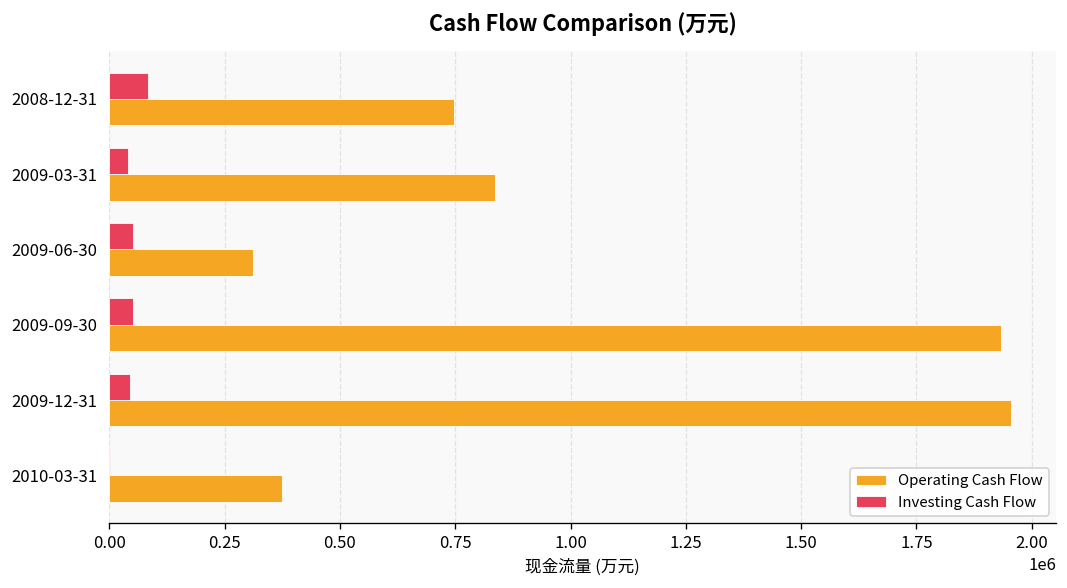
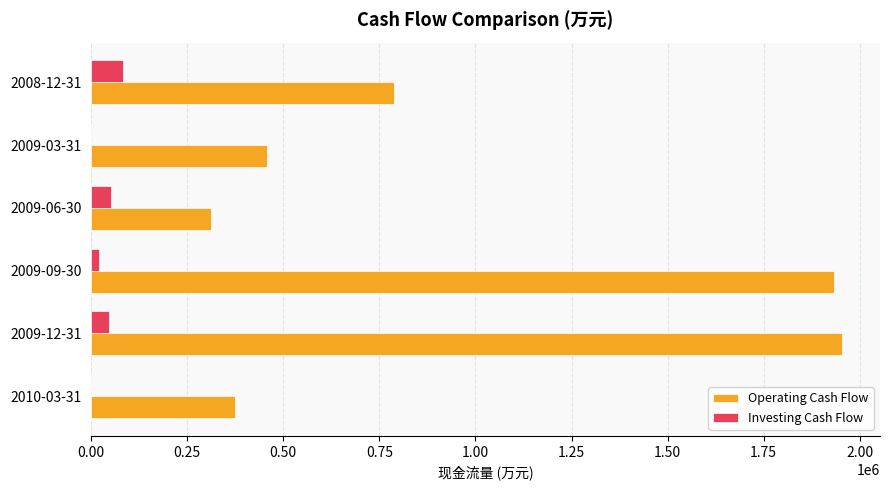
Operating Cash Flow, 2008-12-31: 750000 -> 790000
Investing Cash Flow, 2009-03-31: 40000 -> 0
Operating Cash Flow, 2009-03-31: 840000 -> 460000
Investing Cash Flow, 2009-09-30: 50000 -> 20000
